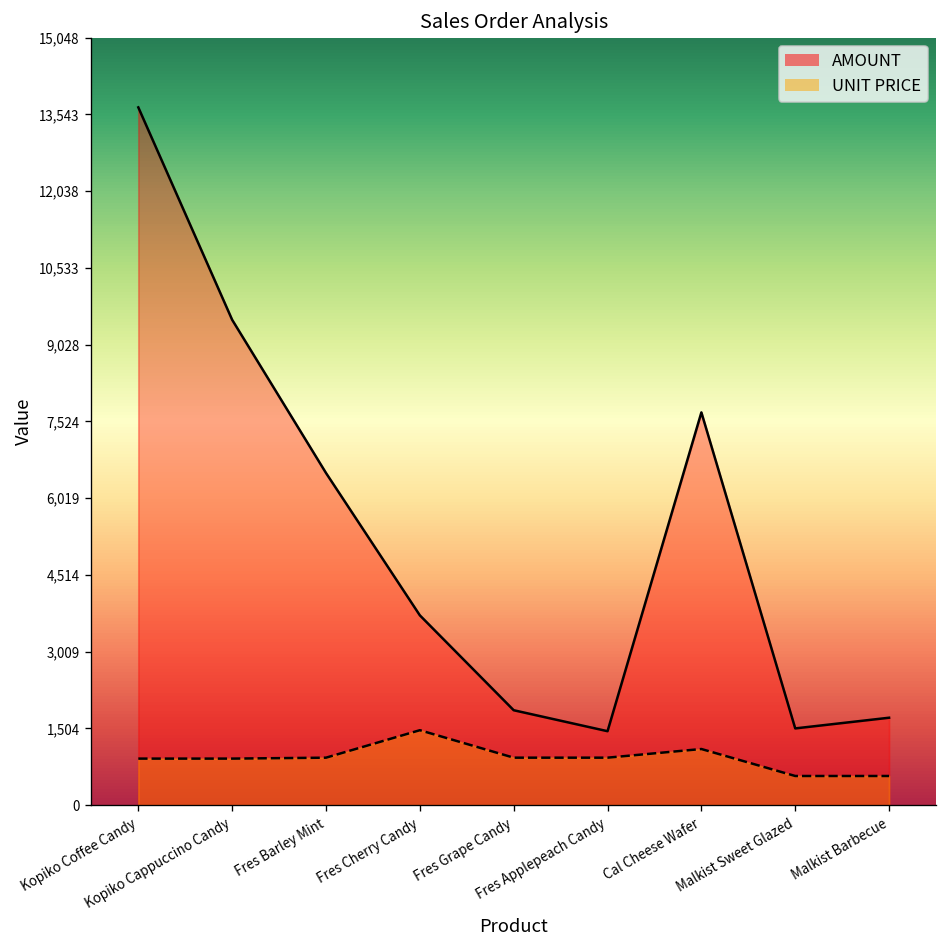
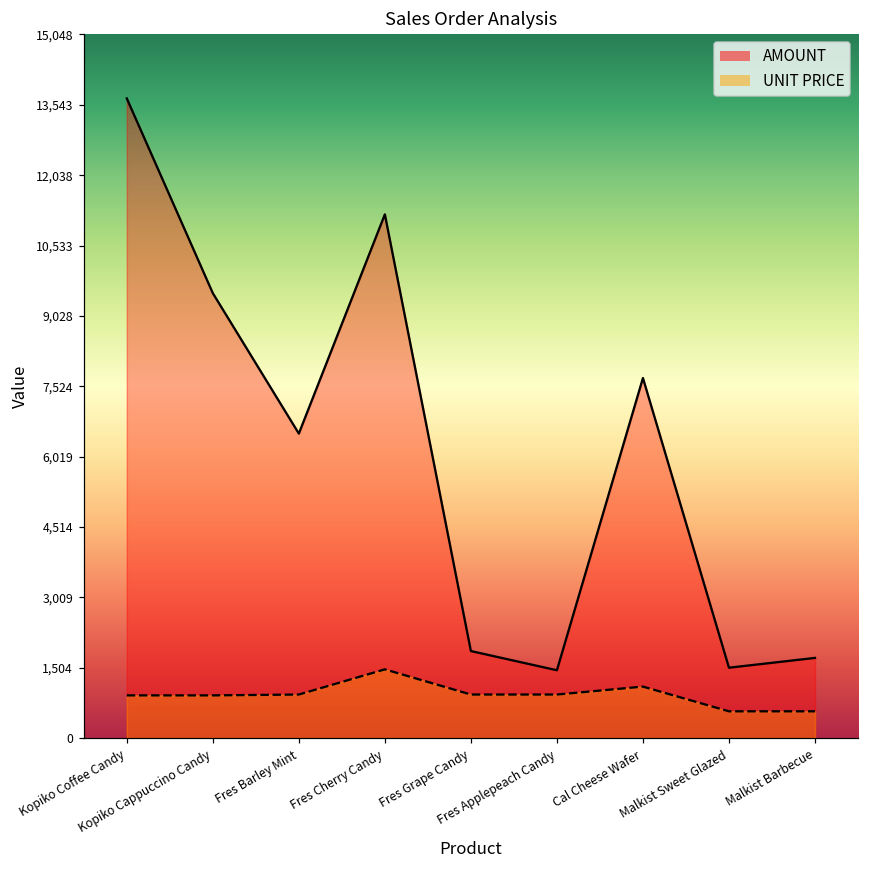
AMOUNT, Fres Cherry Candy: 3,700 -> 11,200
